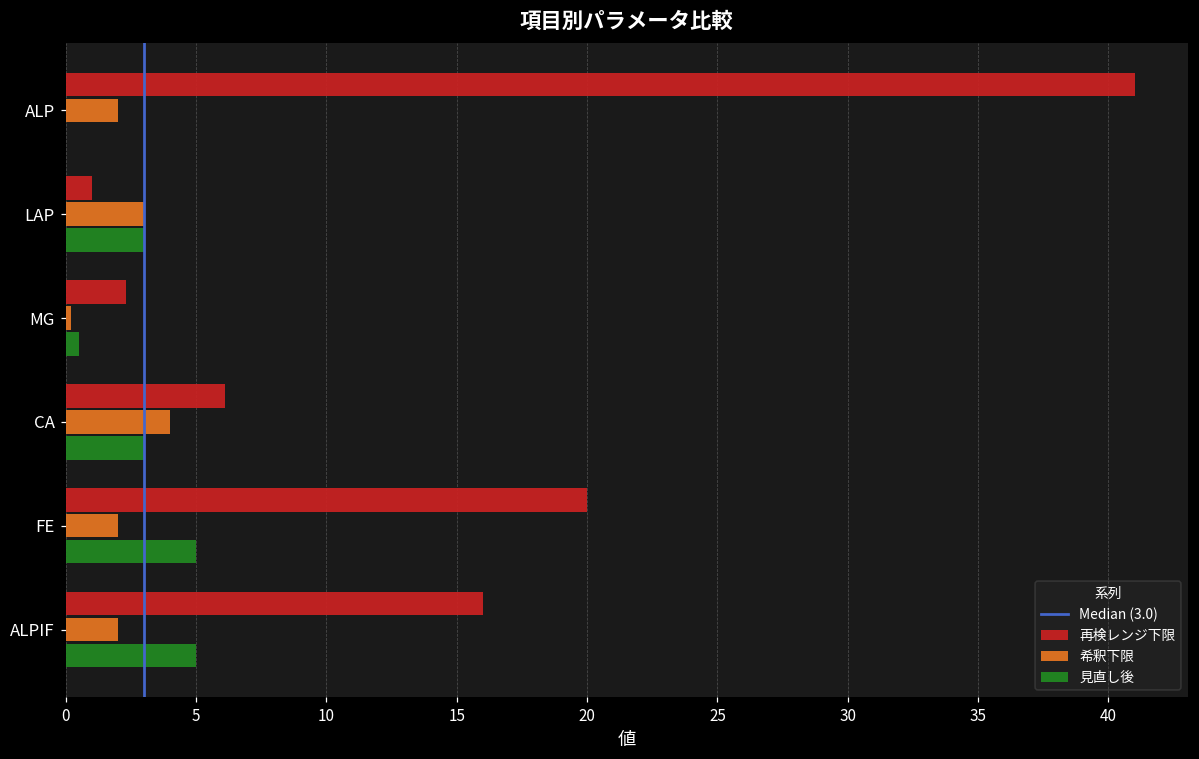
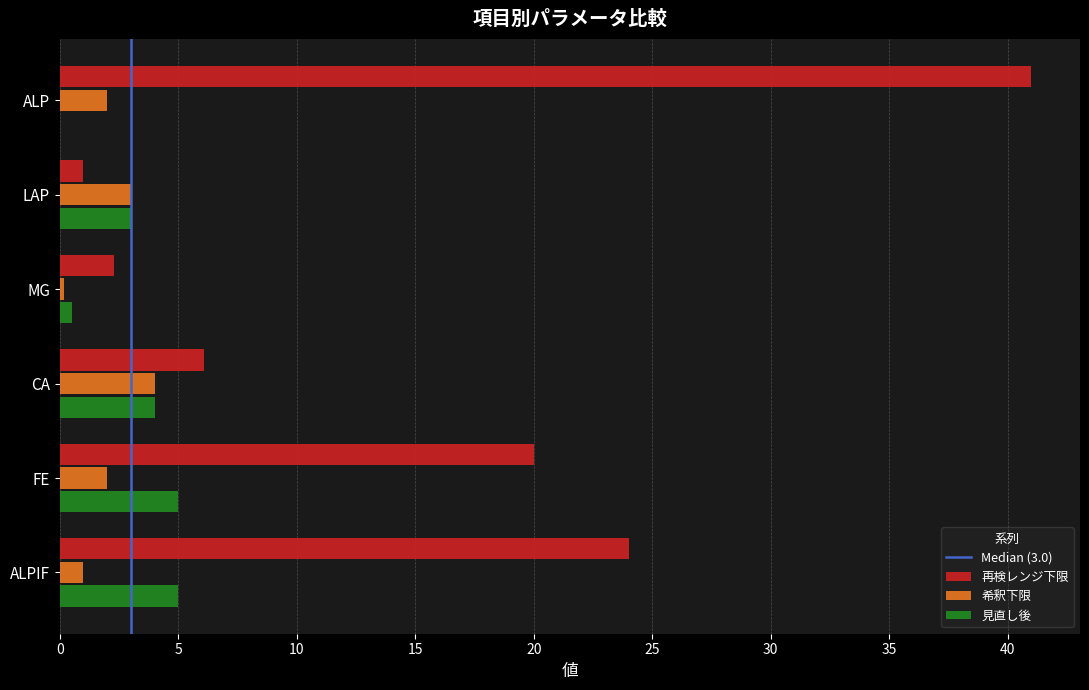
見直し後, CA: 3 -> 4
再検レンジ下限, ALPIF: 16 -> 24
希釈下限, ALPIF: 2 -> 1
